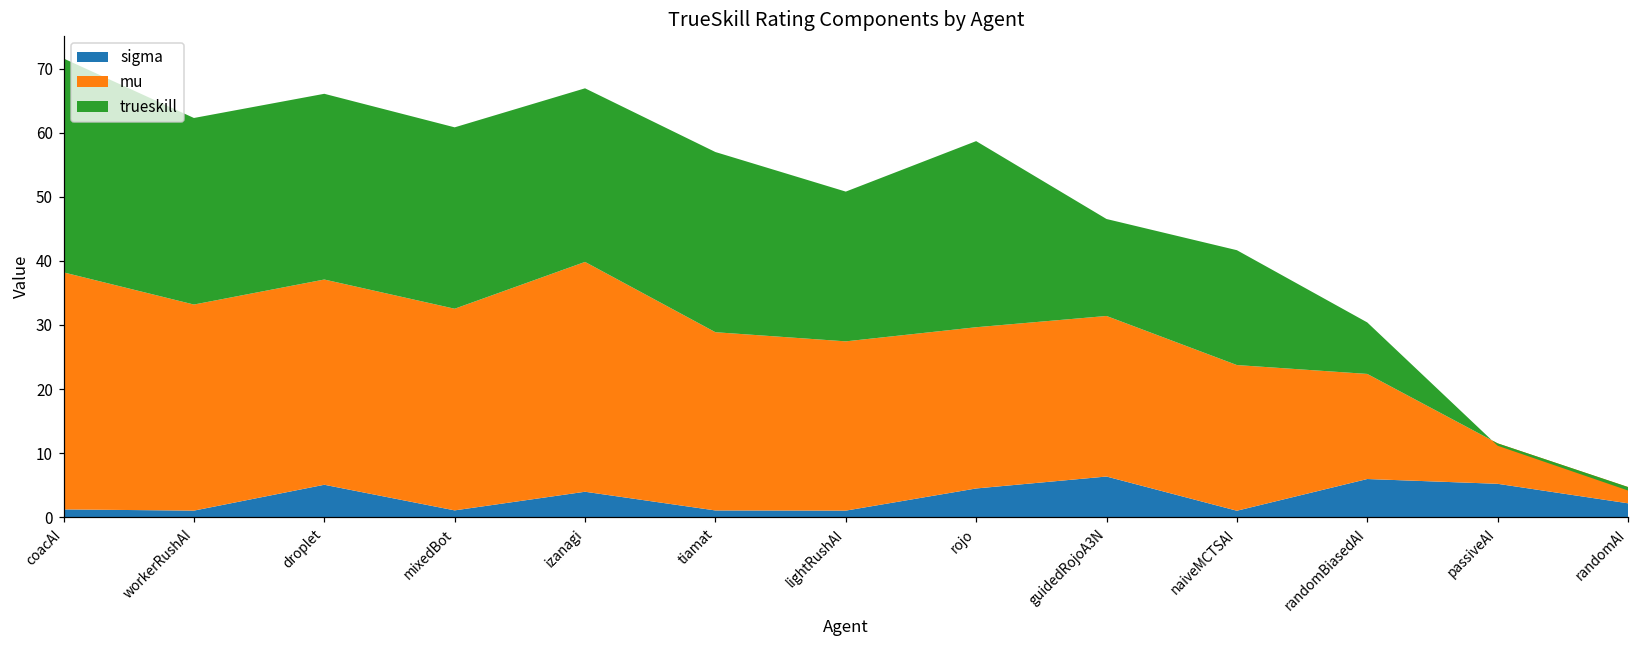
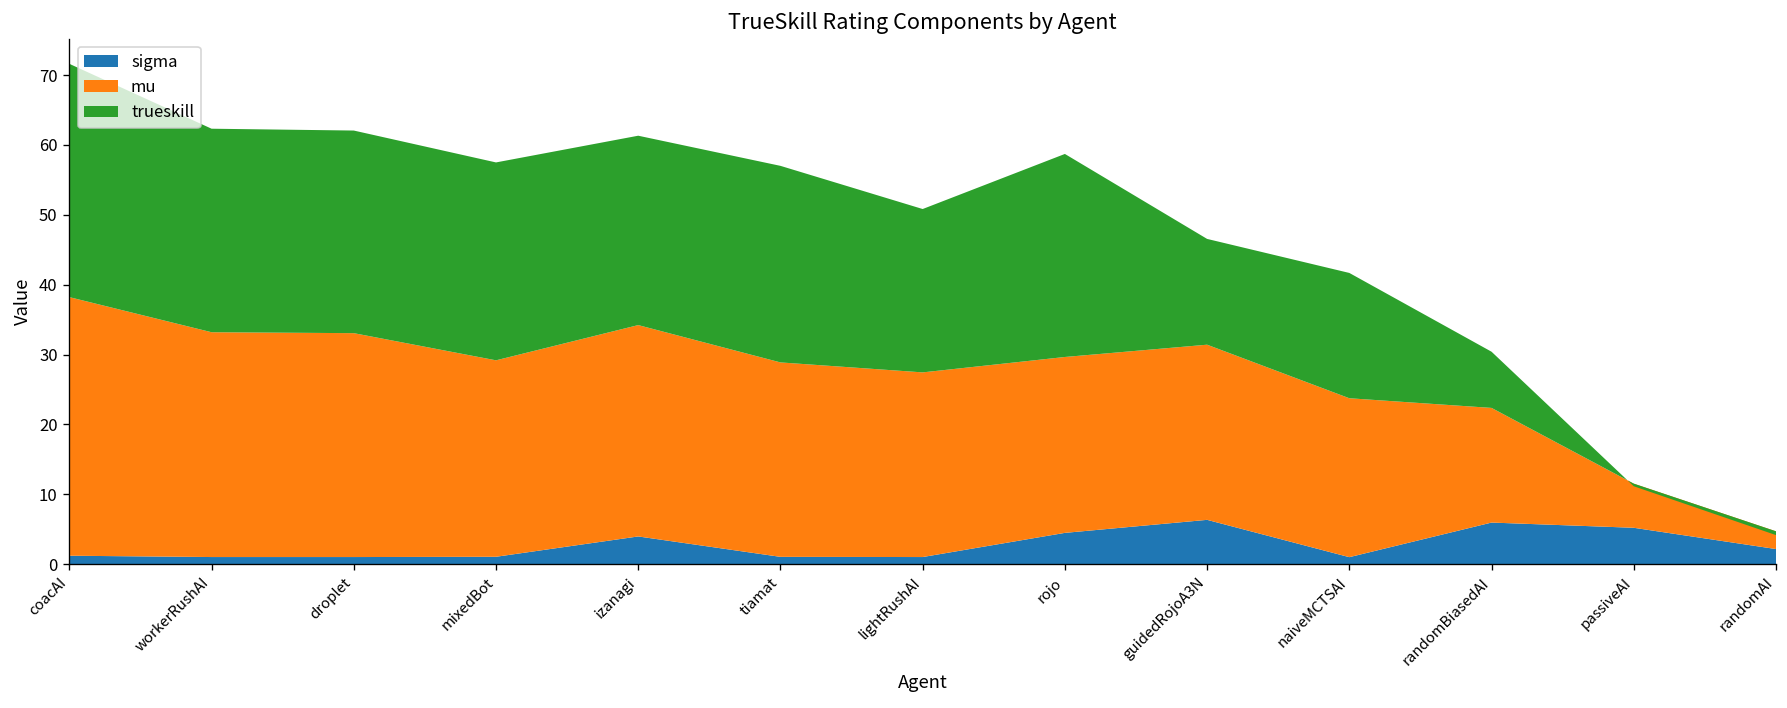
sigma, droplet: 5 -> 1
mu, mixedBot: 31 -> 28
mu, izanagi: 36 -> 30
